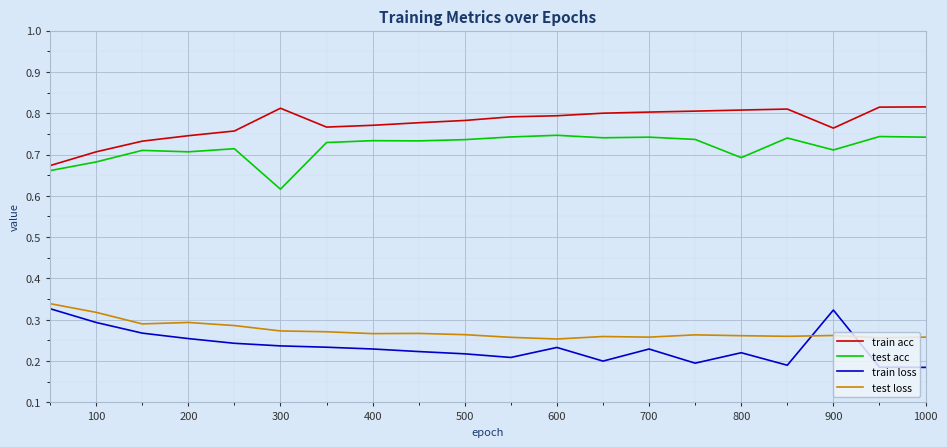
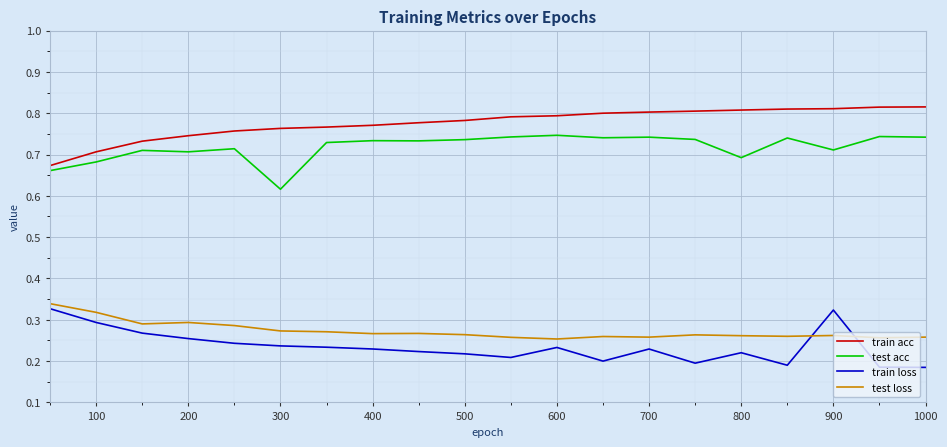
train acc, 300: 0.81 -> 0.76
train acc, 900: 0.76 -> 0.81
